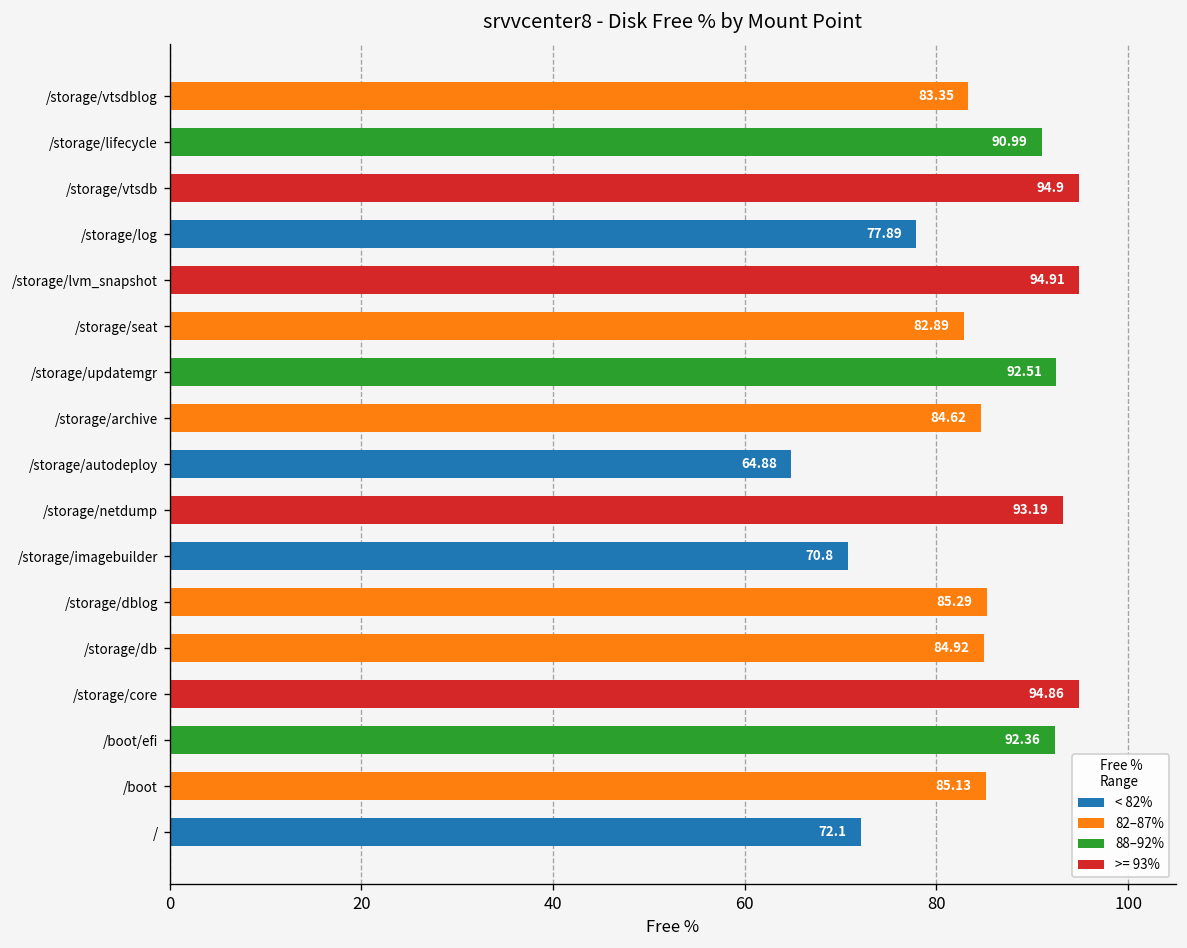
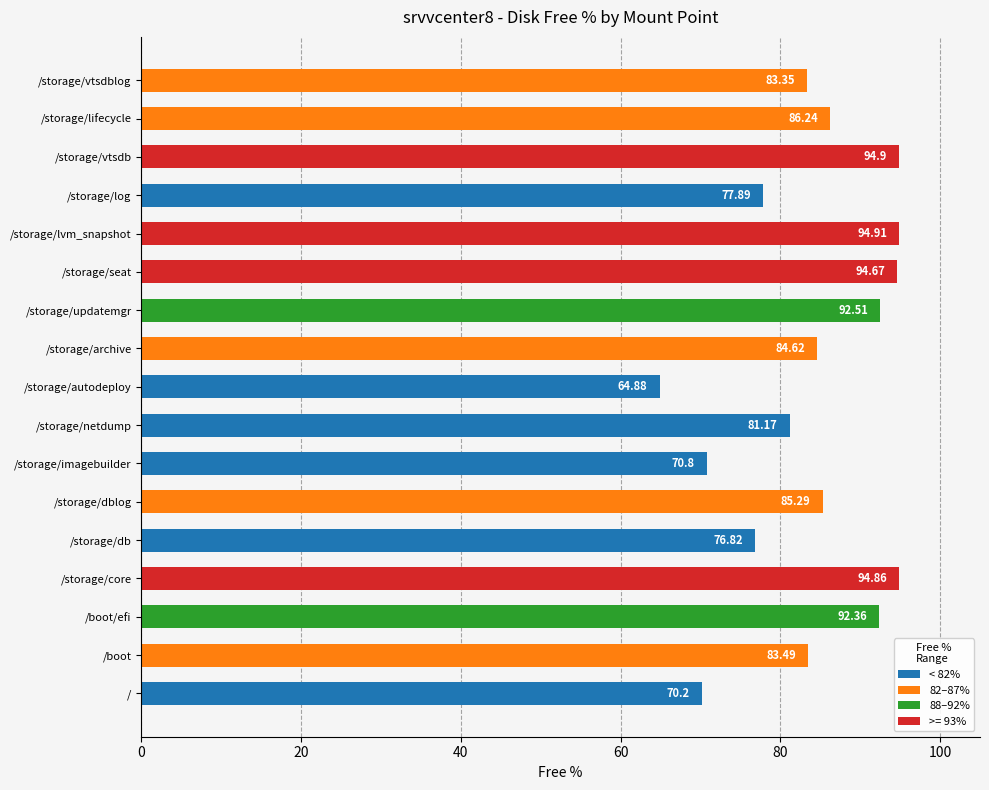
/storage/lifecycle: 90.99 -> 86.24
/storage/seat: 82.89 -> 94.67
/storage/netdump: 93.19 -> 81.17
/storage/db: 84.92 -> 76.82
/boot: 85.13 -> 83.49
/: 72.1 -> 70.2
